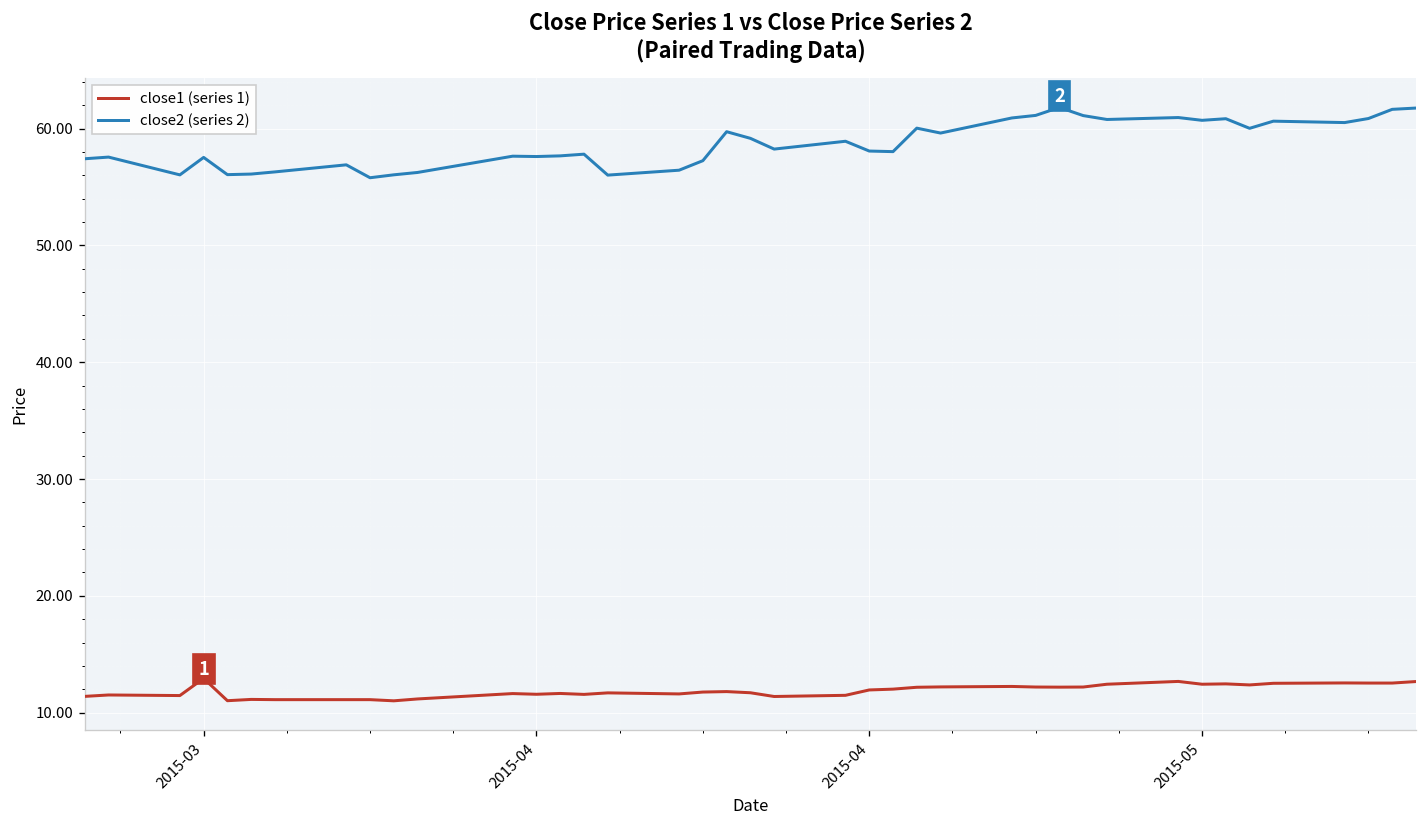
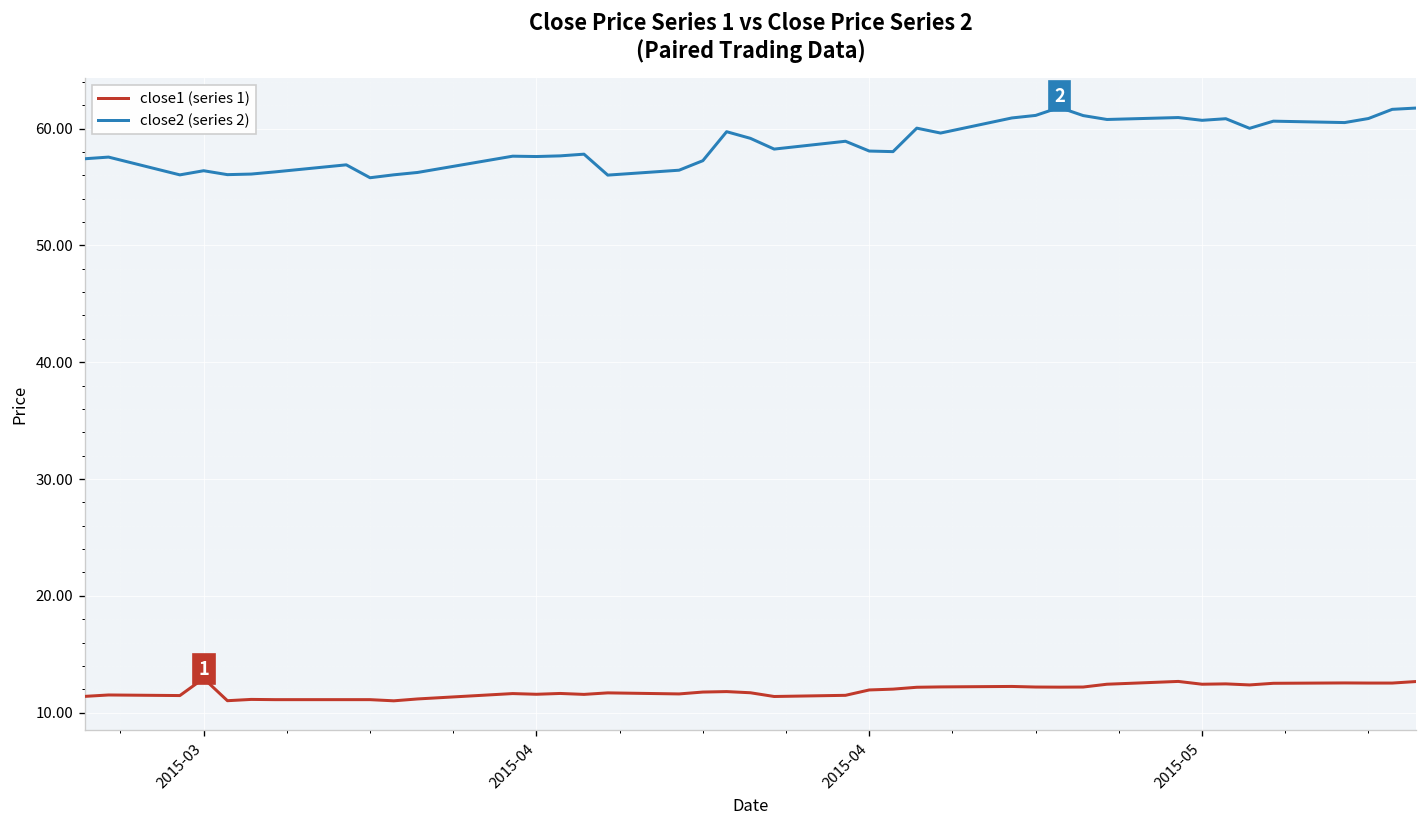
close2 (series 2), 2015-03: 58 -> 56
